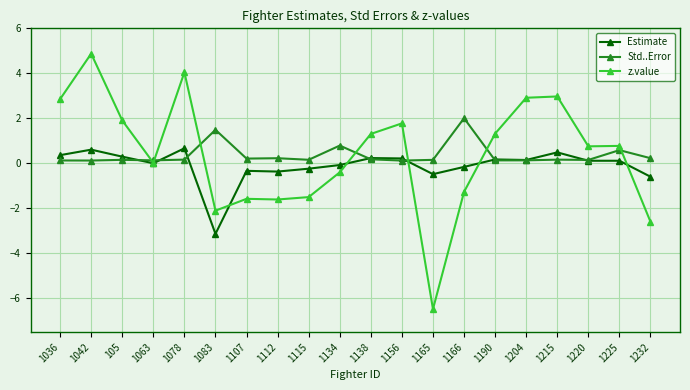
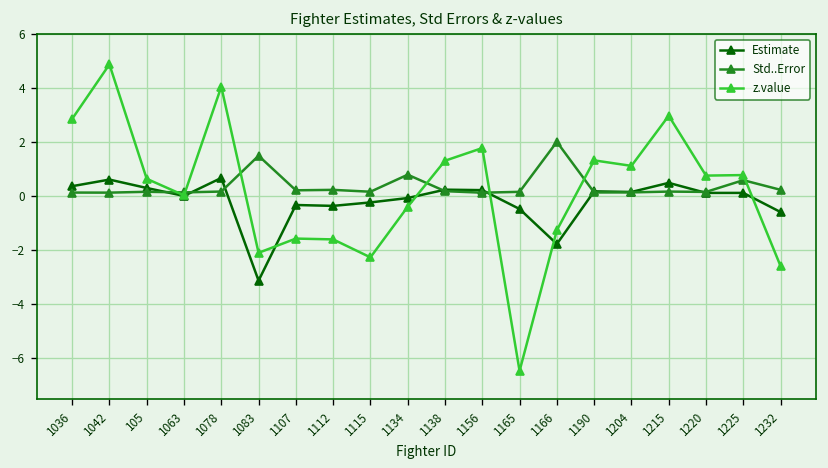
z.value, 105: 1.9 -> 0.6
z.value, 1115: -1.5 -> -2.3
Estimate, 1166: -0.2 -> -1.8
z.value, 1204: 2.9 -> 1.1
